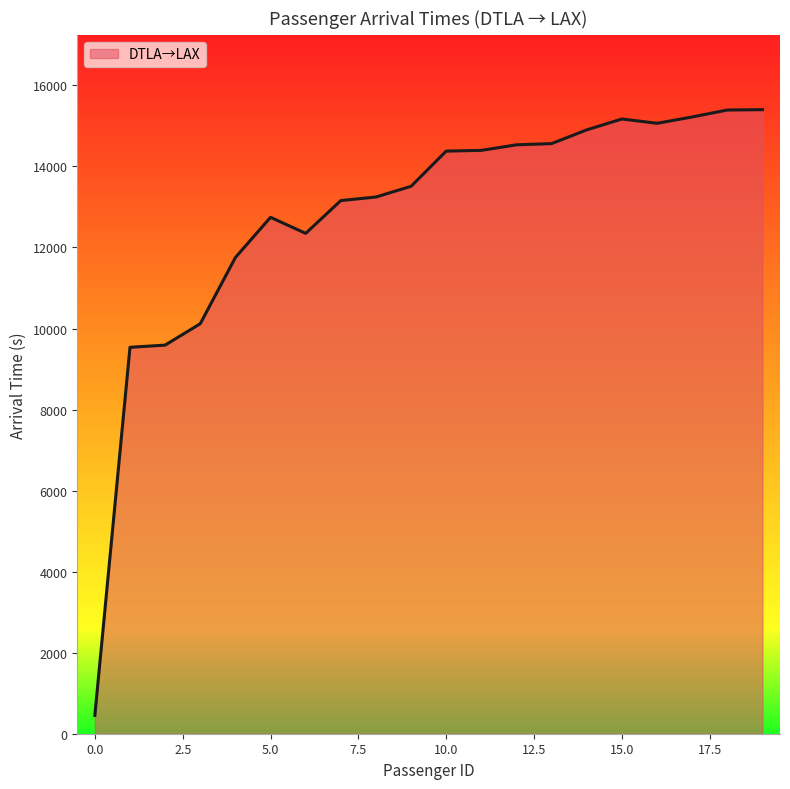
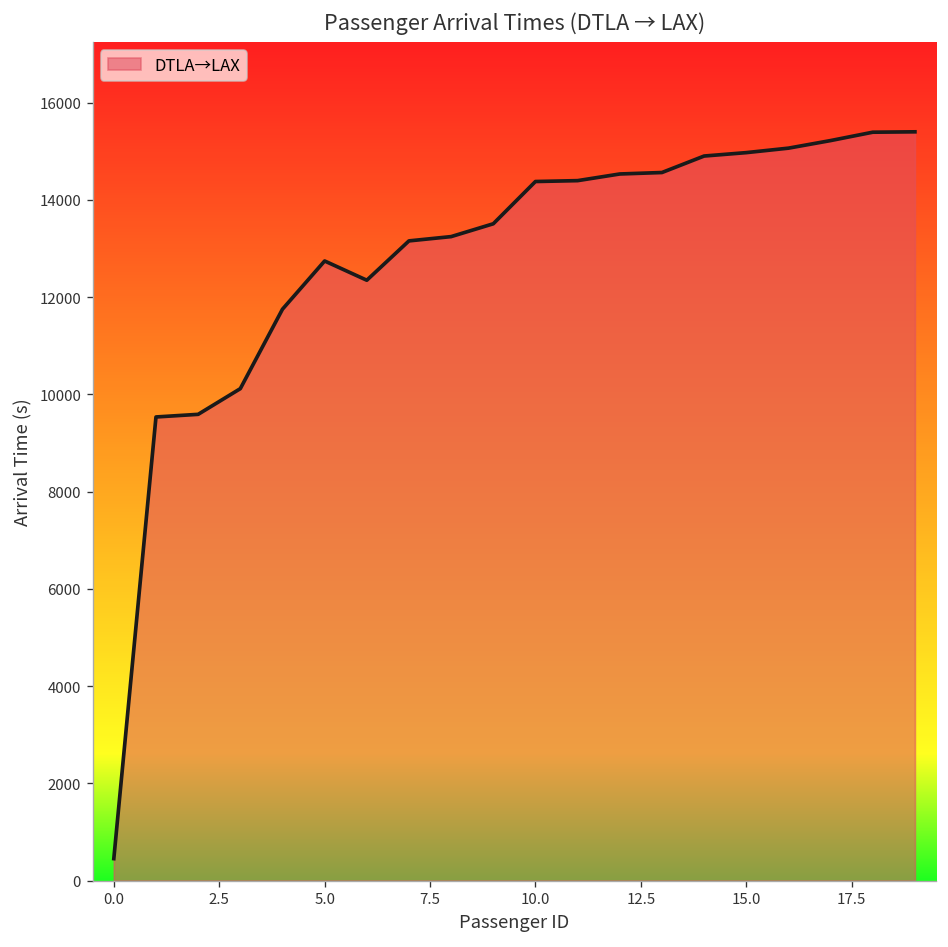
15.0: 15200 -> 15000
